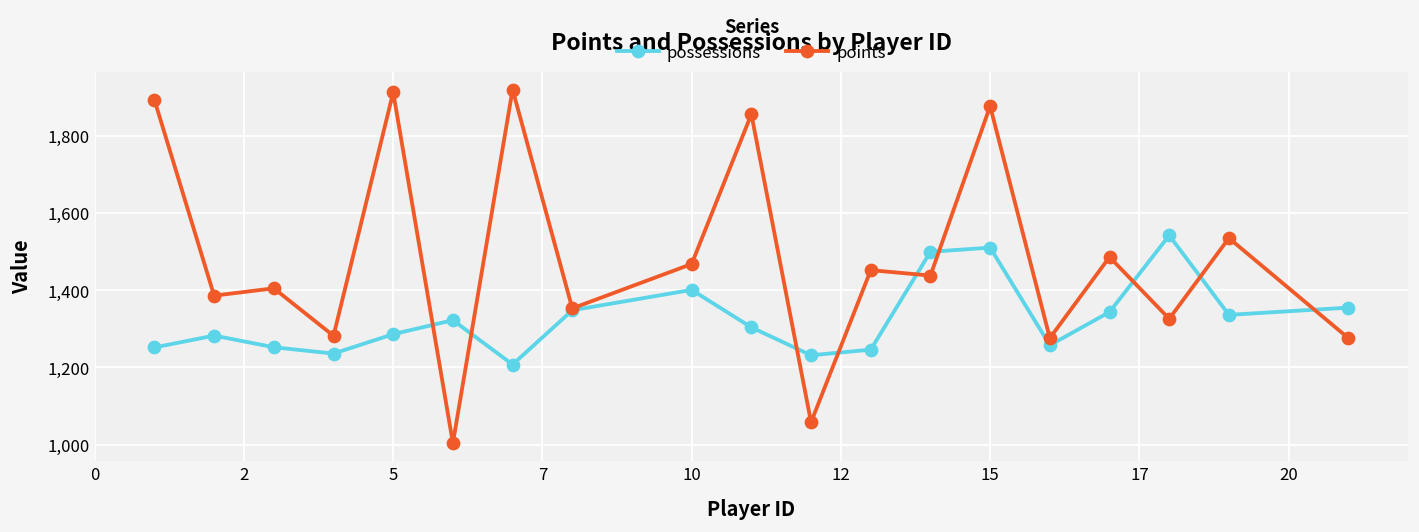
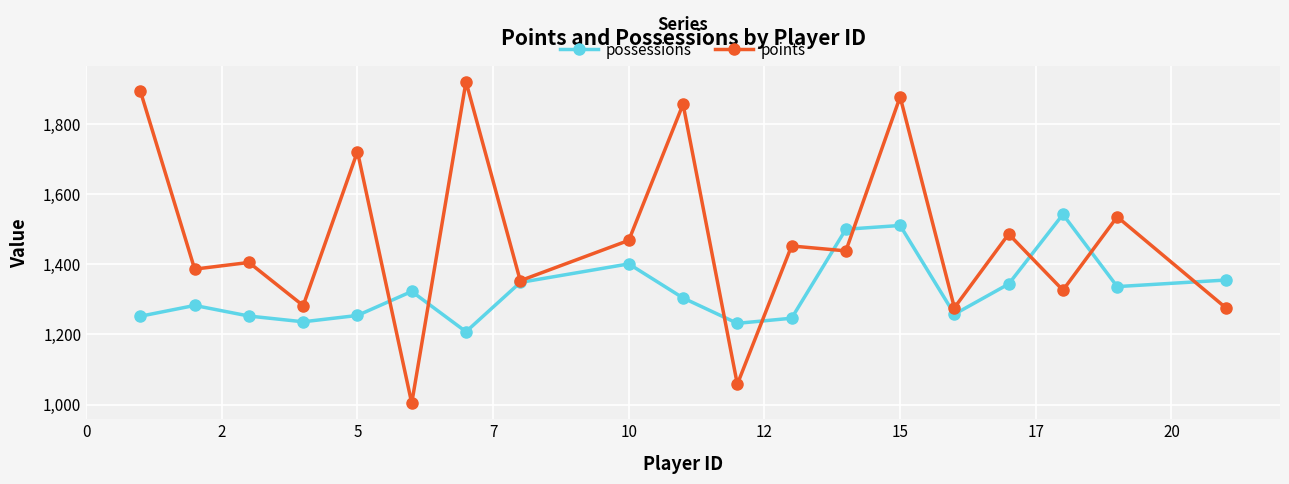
possessions, 5: 1,290 -> 1,250
points, 5: 1,910 -> 1,720
